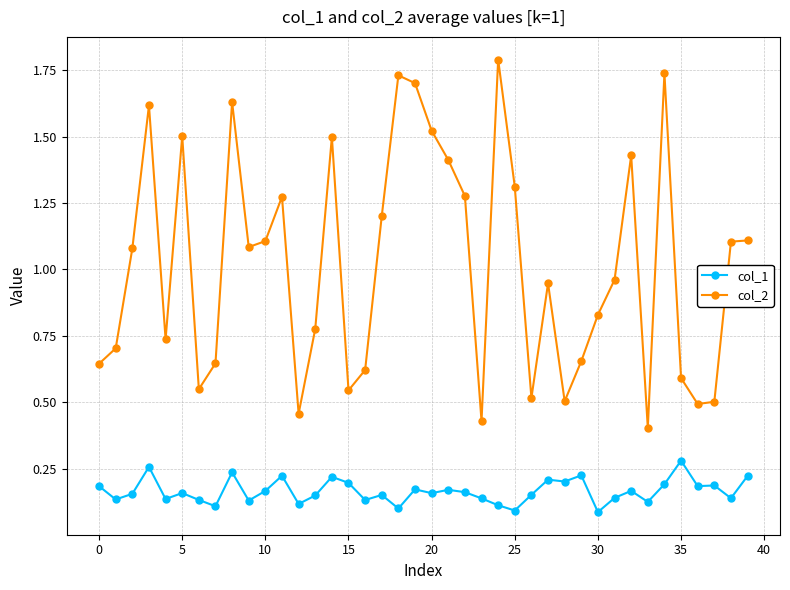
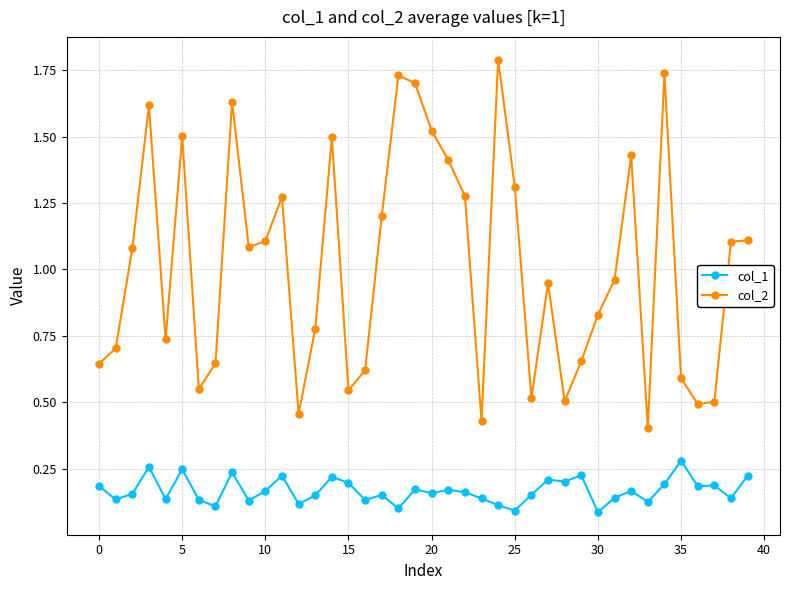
col_1, 5: 0.16 -> 0.25
